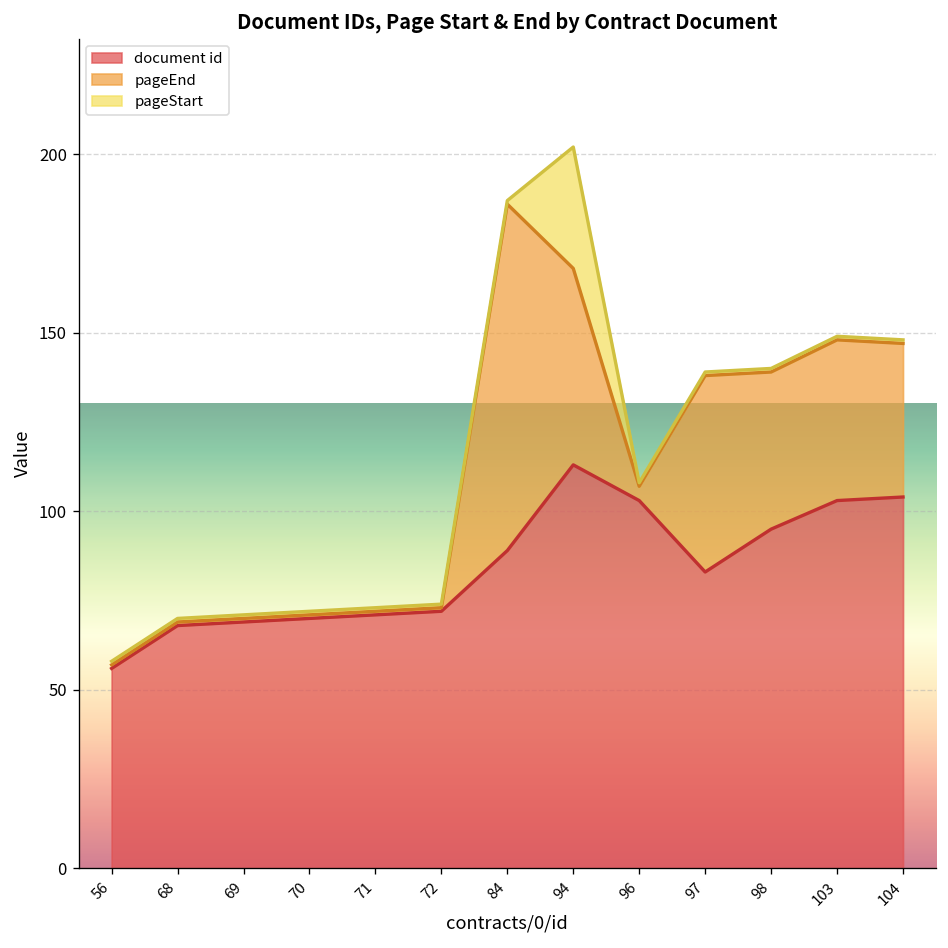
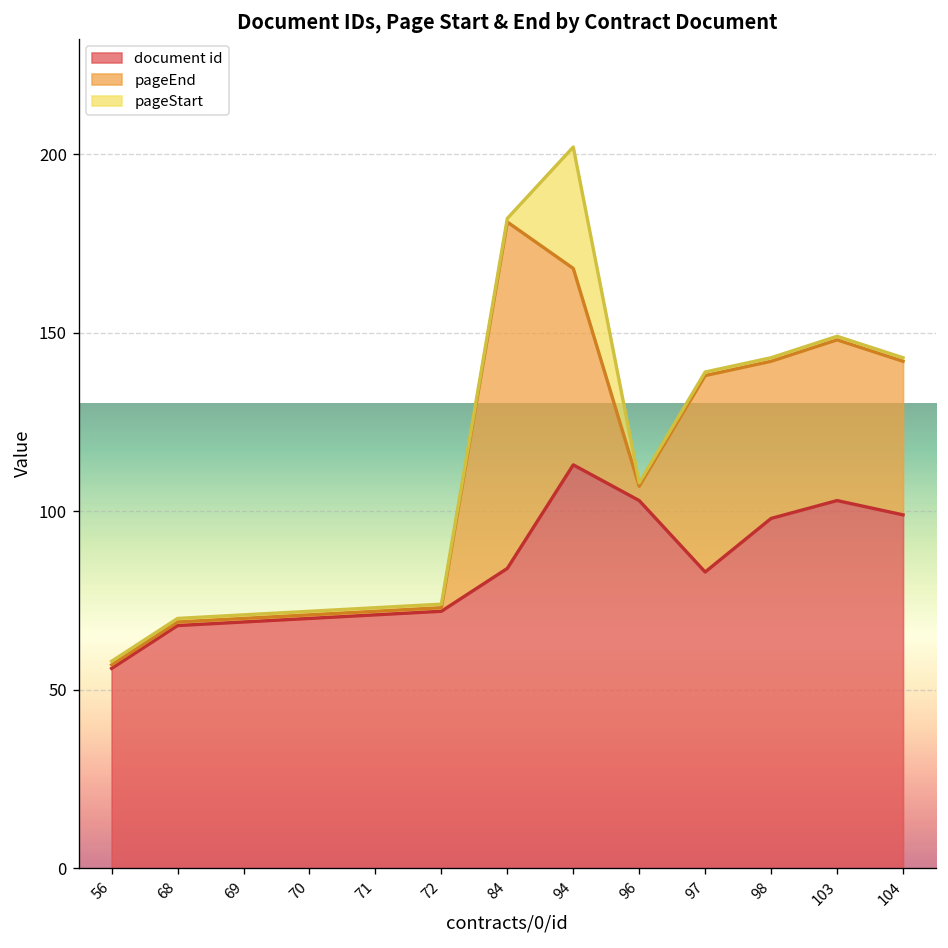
document id, 84: 89 -> 84
document id, 98: 95 -> 98
document id, 104: 104 -> 99
